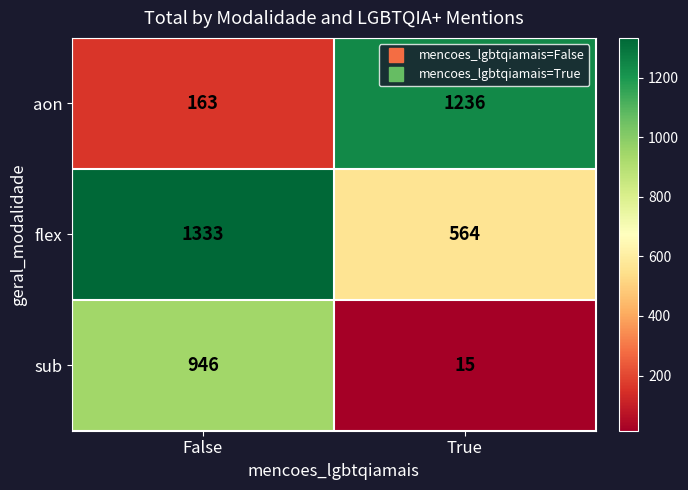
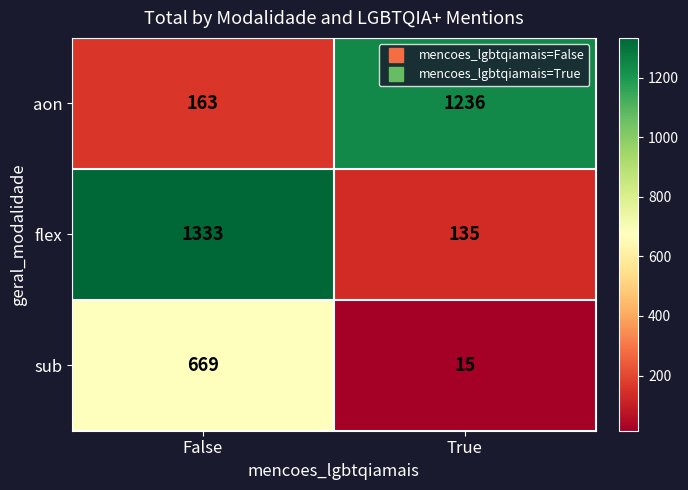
flex, True: 564 -> 135
sub, False: 946 -> 669
